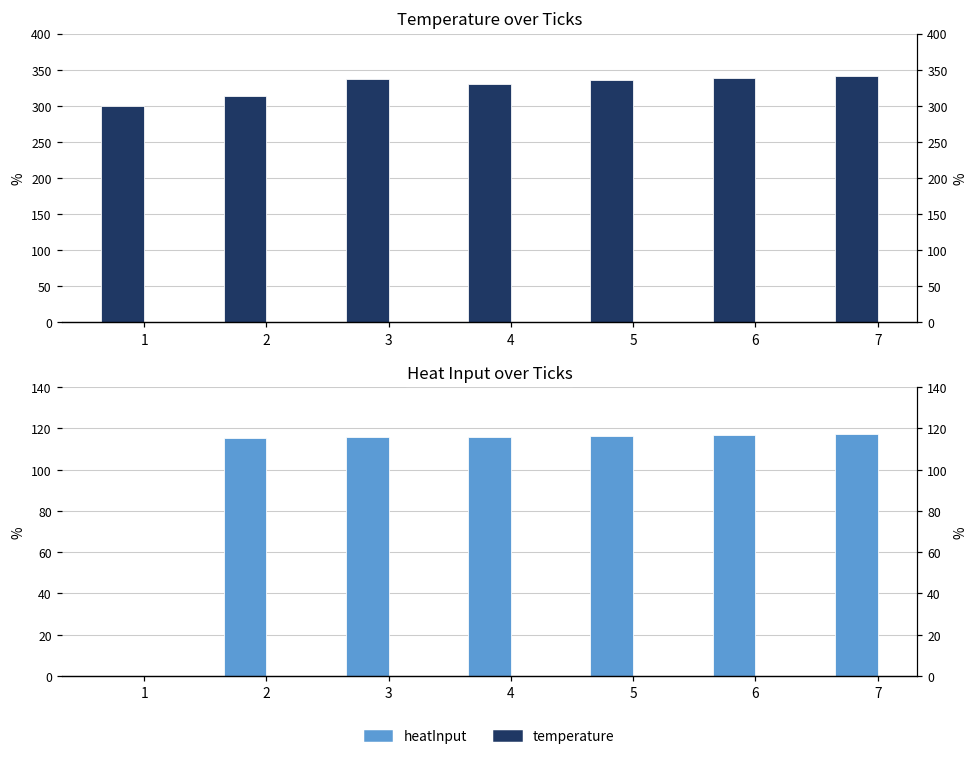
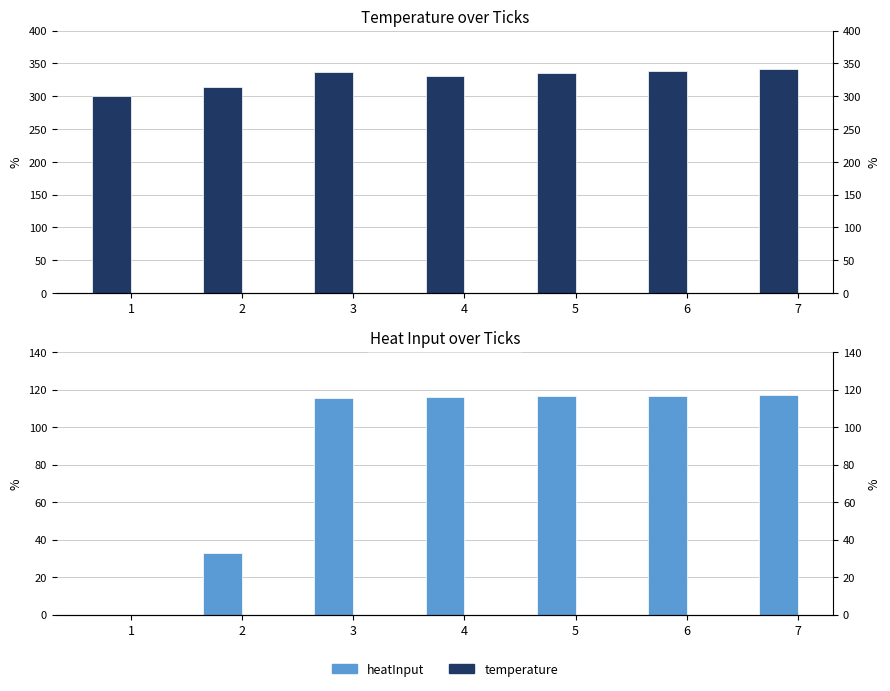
Heat Input over Ticks, 2: 115 -> 33
